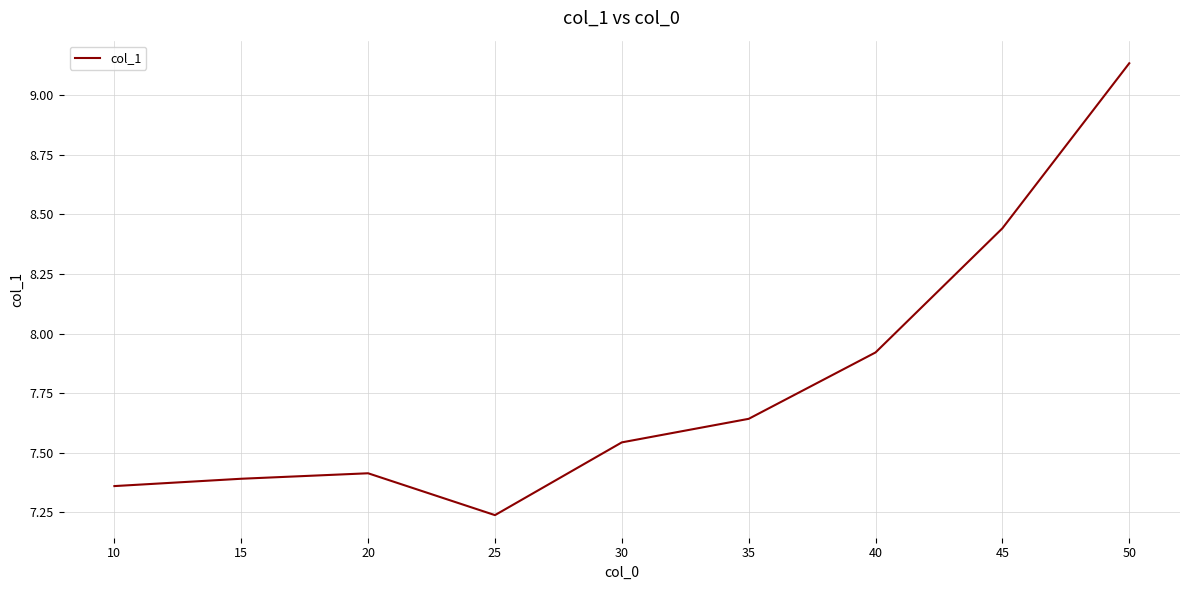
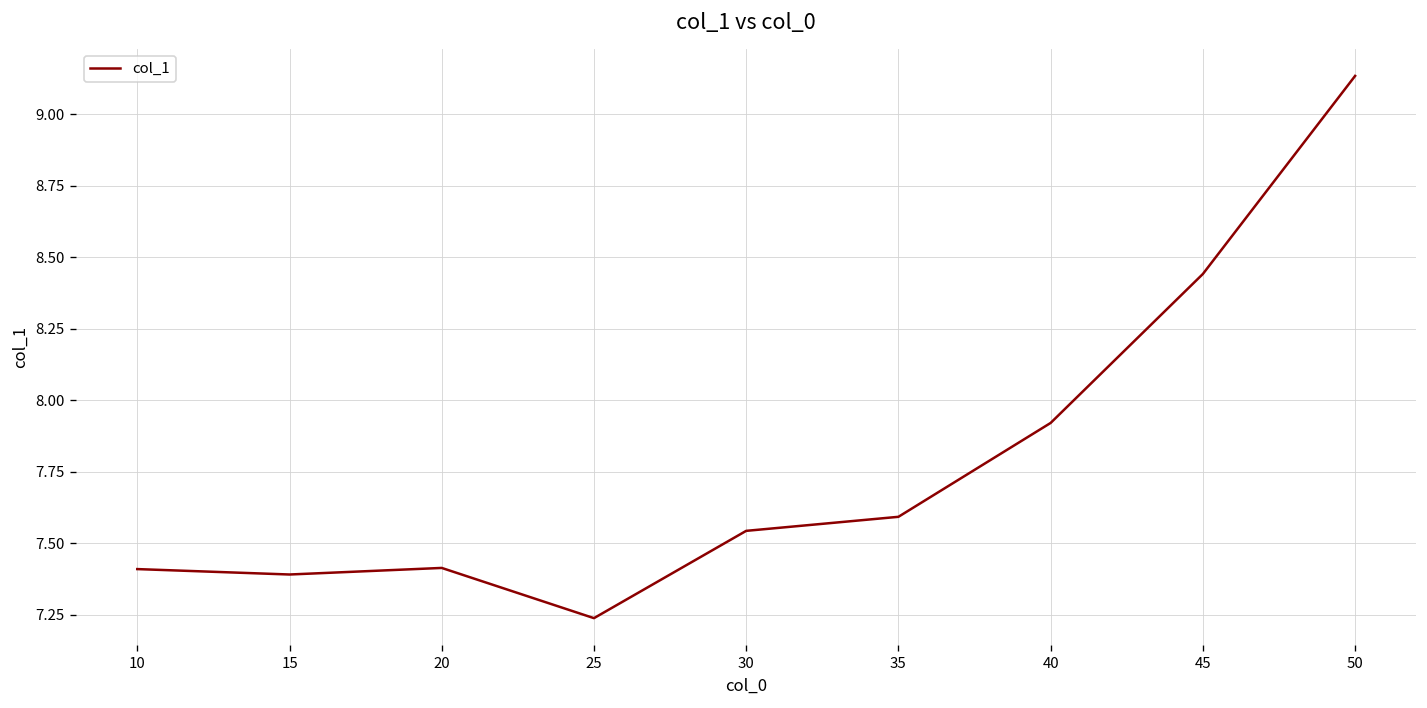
10: 7.36 -> 7.41
35: 7.64 -> 7.59
